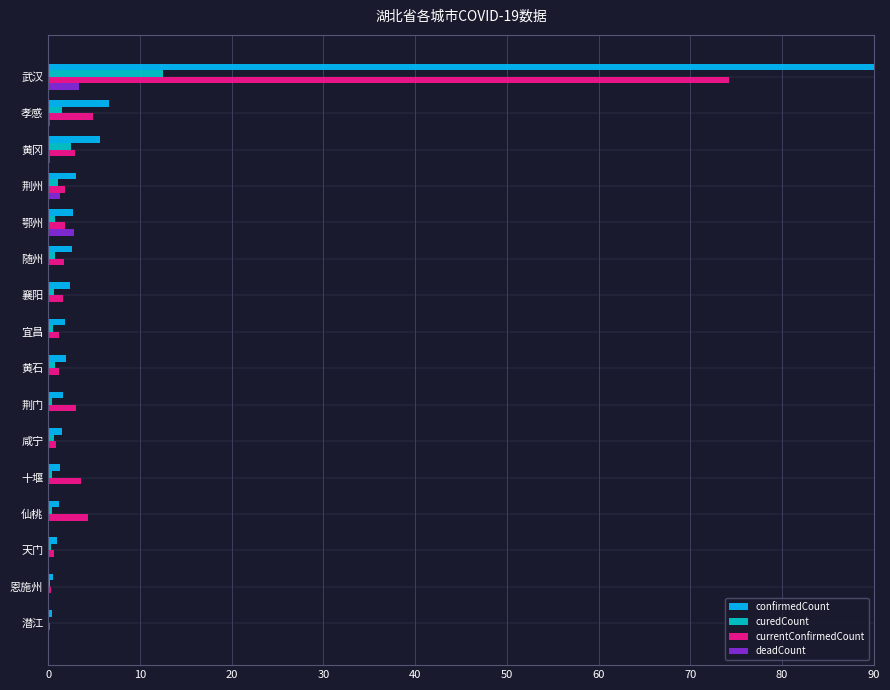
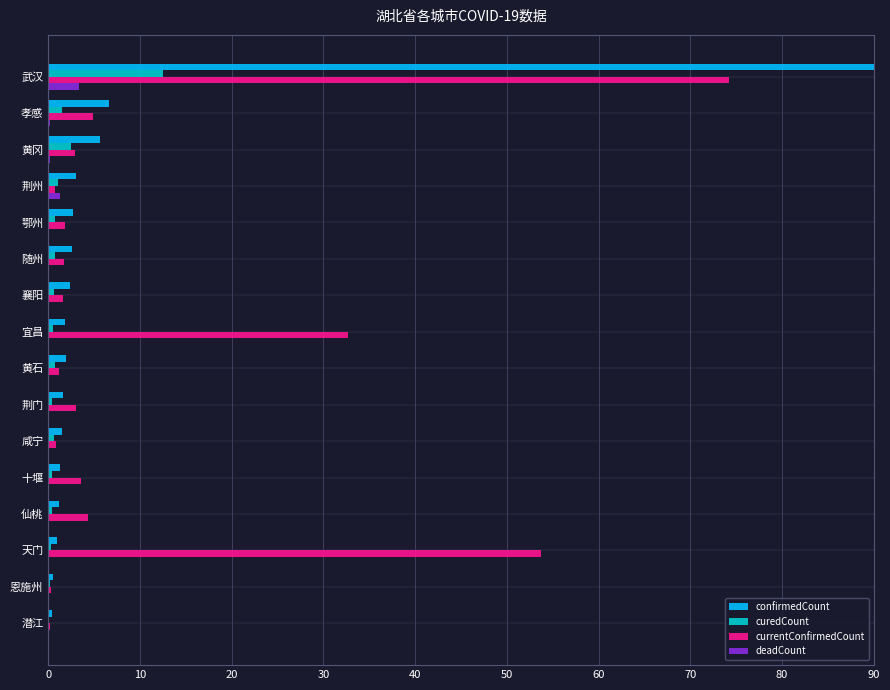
currentConfirmedCount, 荆州: 2 -> 1
deadCount, 鄂州: 3 -> 0
currentConfirmedCount, 宜昌: 1 -> 33
currentConfirmedCount, 天门: 1 -> 54
